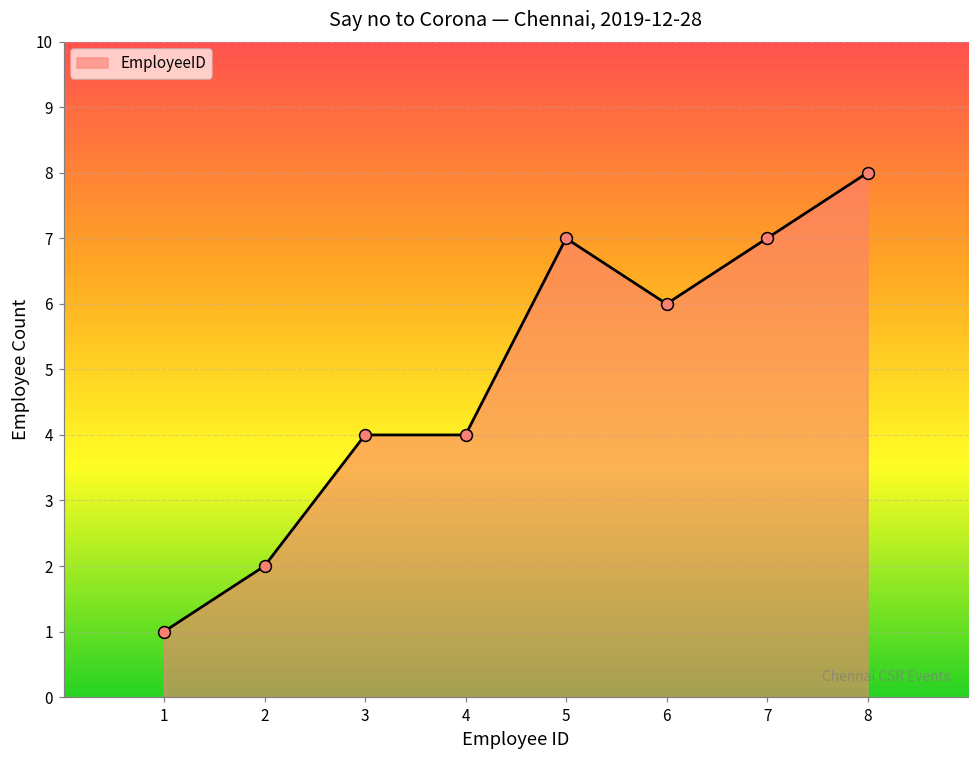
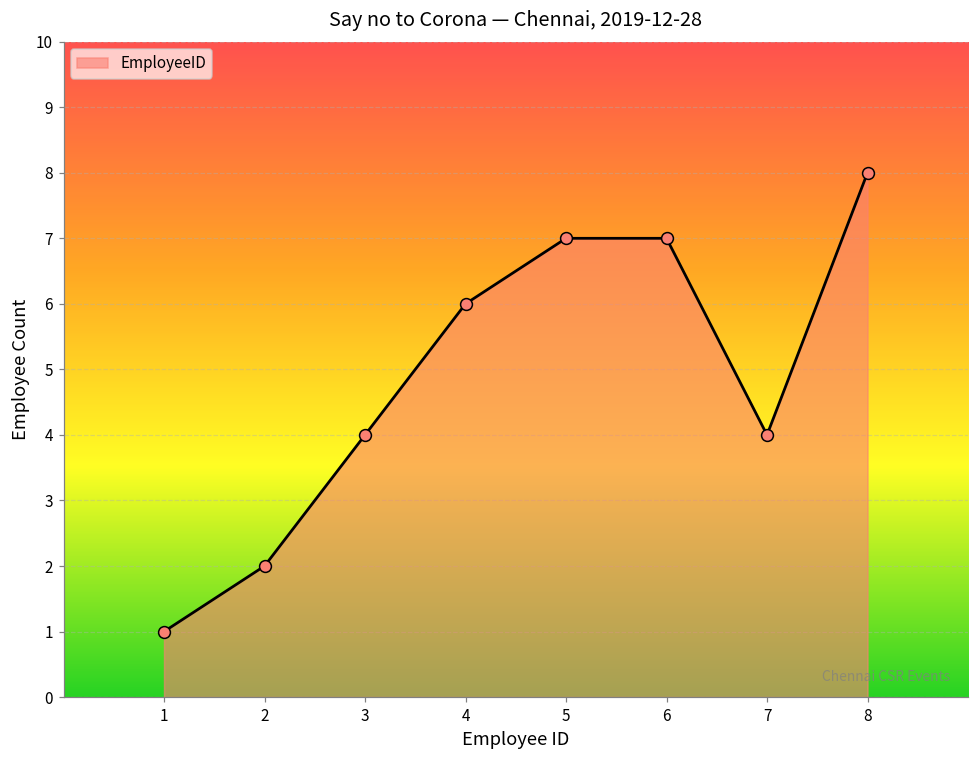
4: 4 -> 6
6: 6 -> 7
7: 7 -> 4
